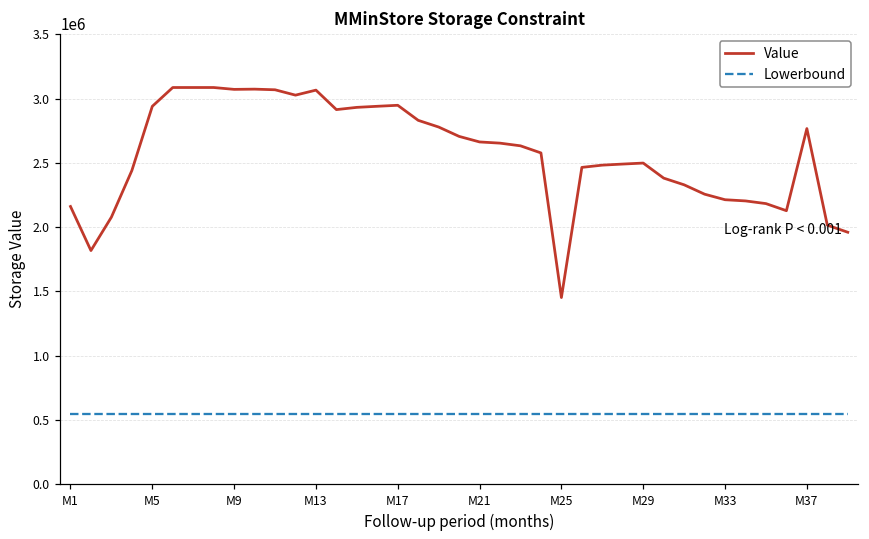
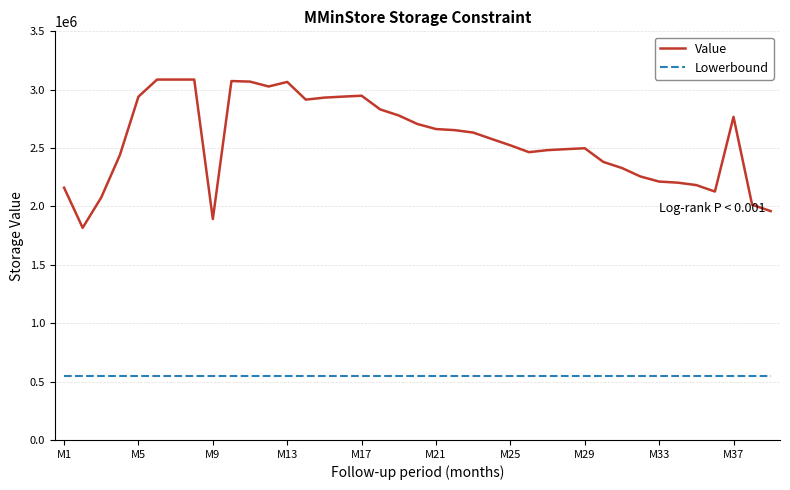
Value, M9: 3070000 -> 1890000
Value, M25: 1450000 -> 2520000
